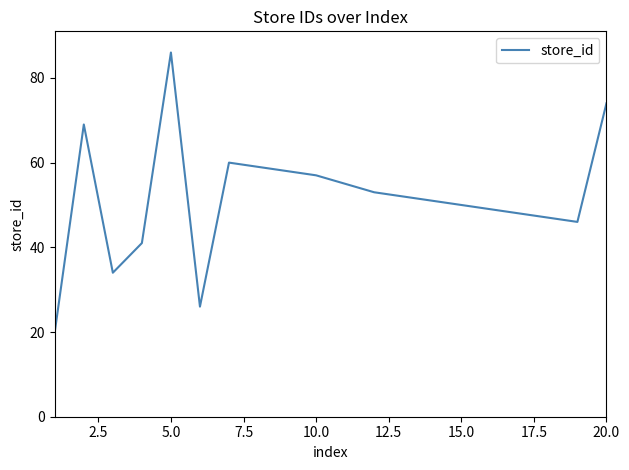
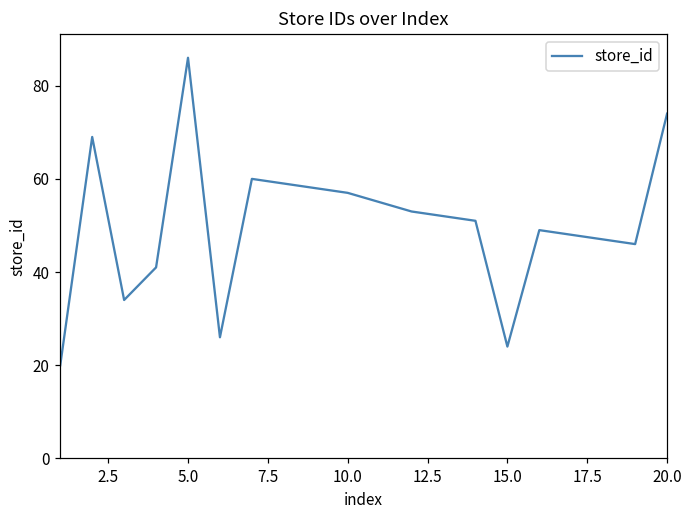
15.0: 50 -> 24
